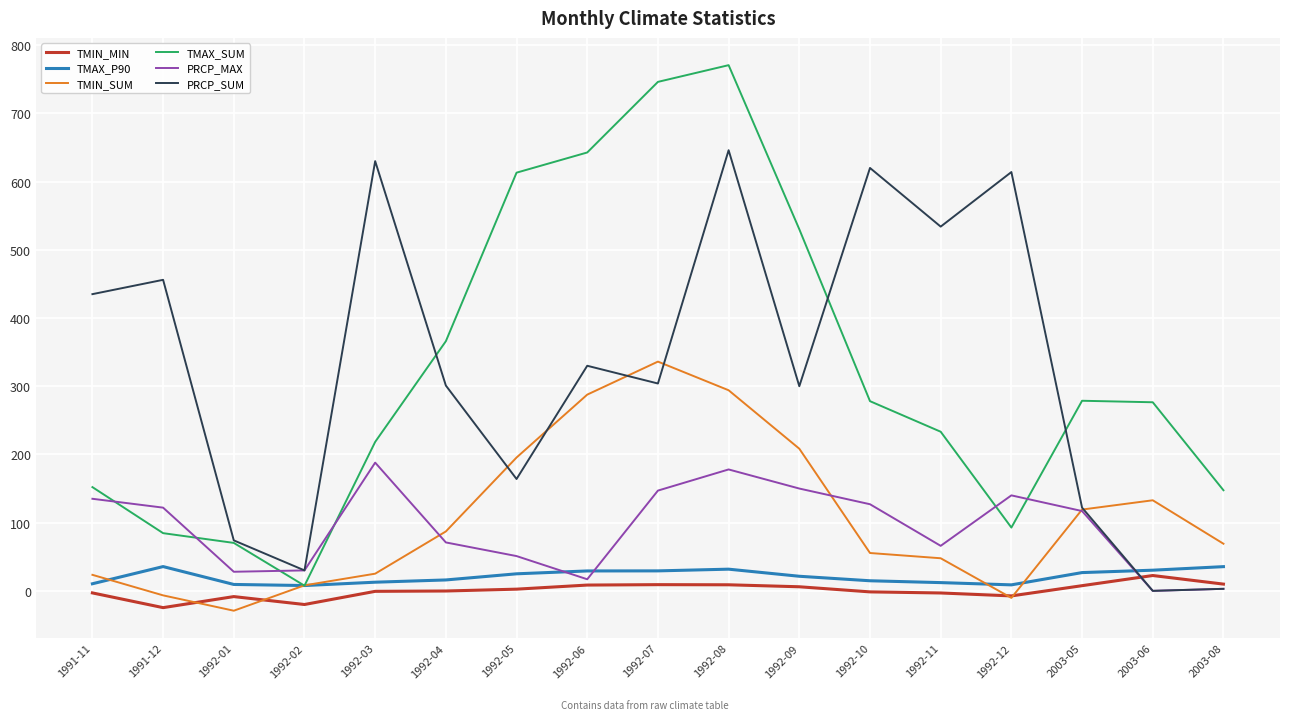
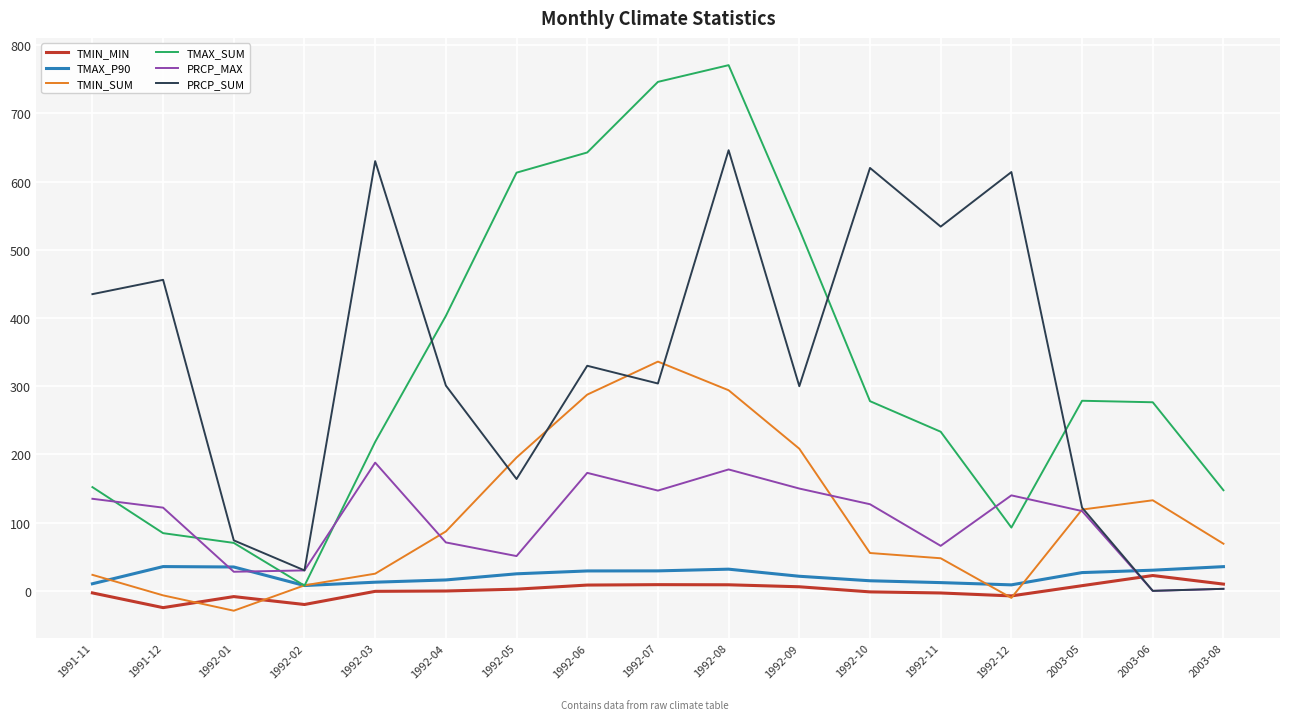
TMAX_P90, 1992-01: 10 -> 40
TMAX_SUM, 1992-04: 370 -> 400
PRCP_MAX, 1992-06: 20 -> 170
